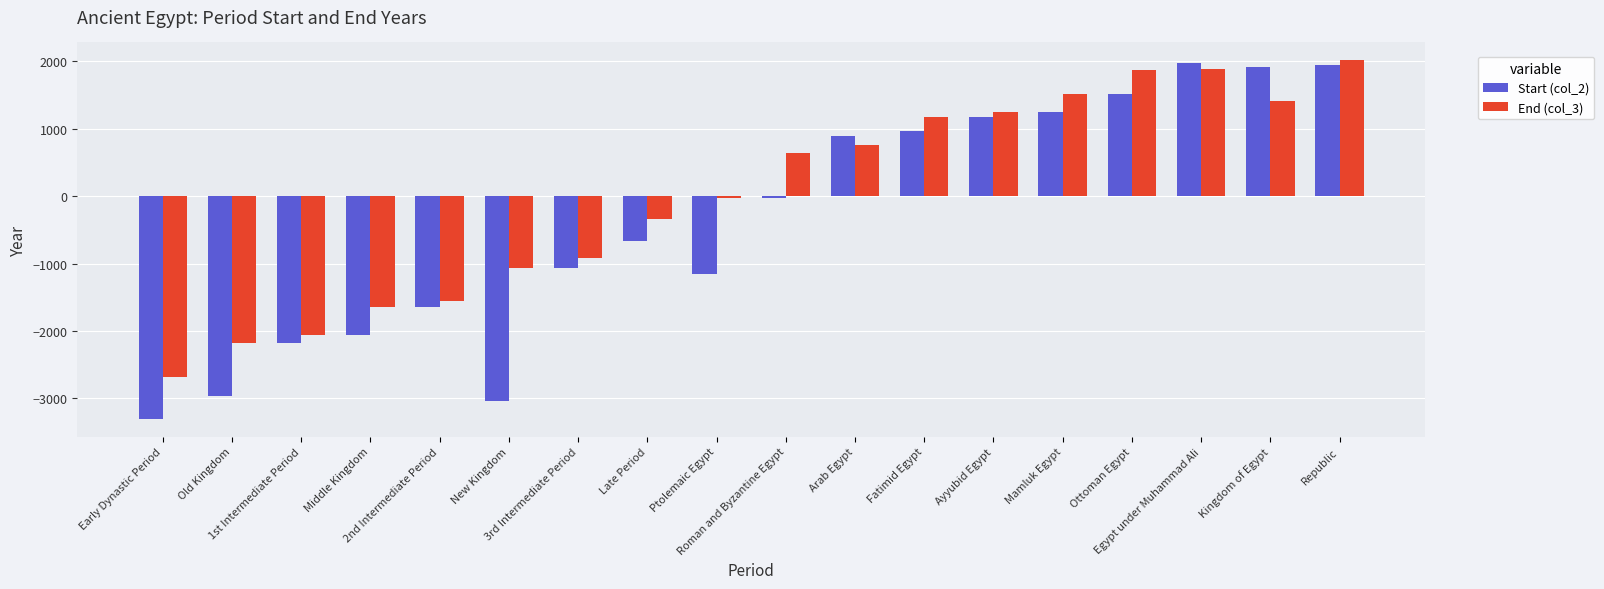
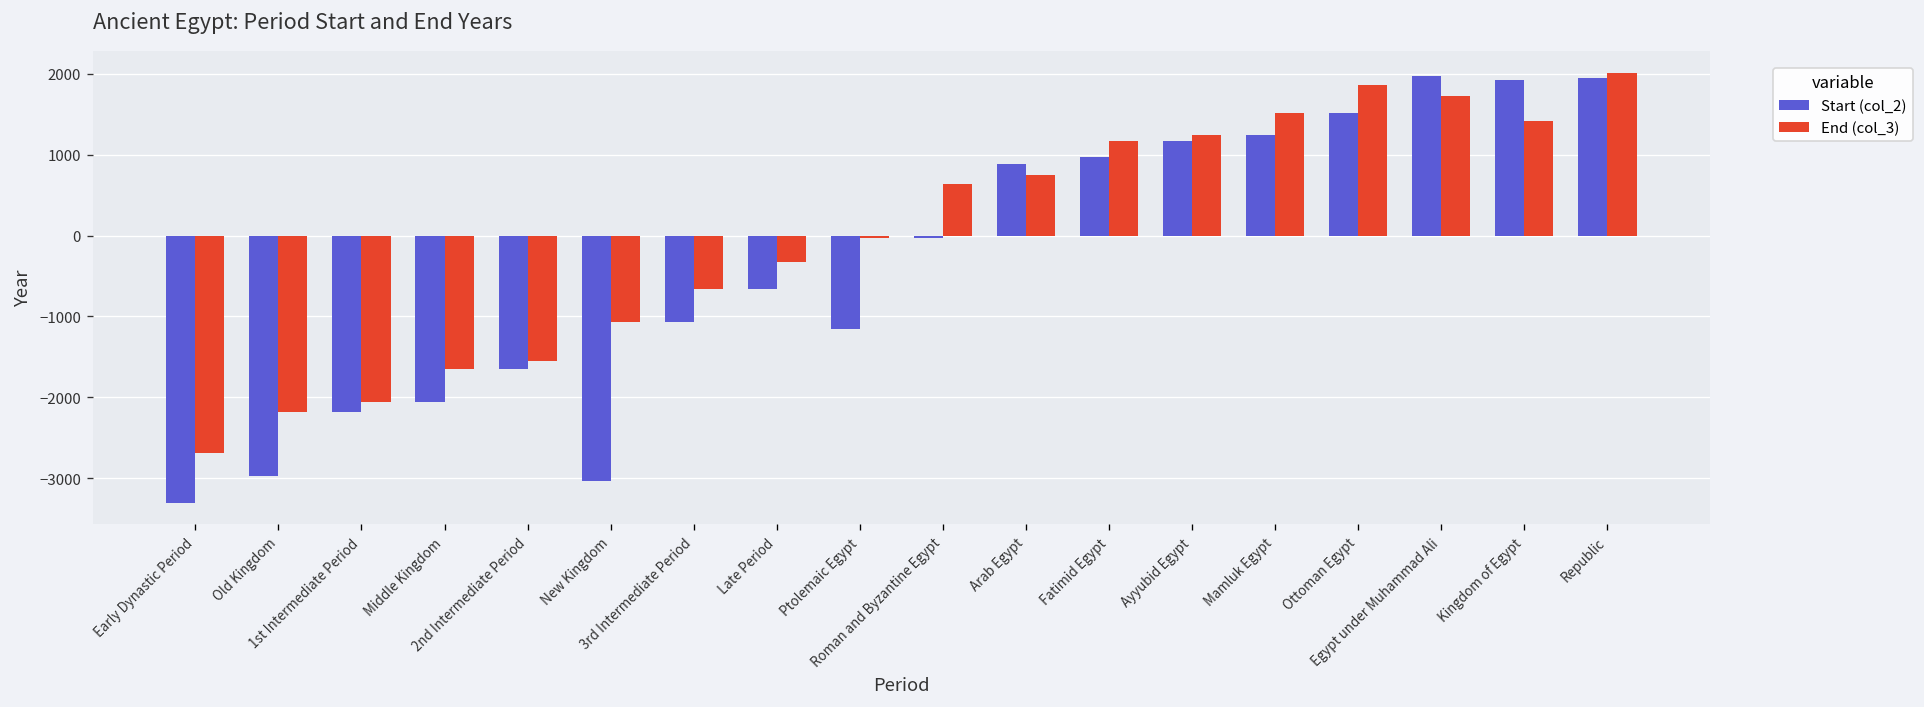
End (col_3), 3rd Intermediate Period: -900 -> -700
End (col_3), Egypt under Muhammad Ali: 1900 -> 1700
